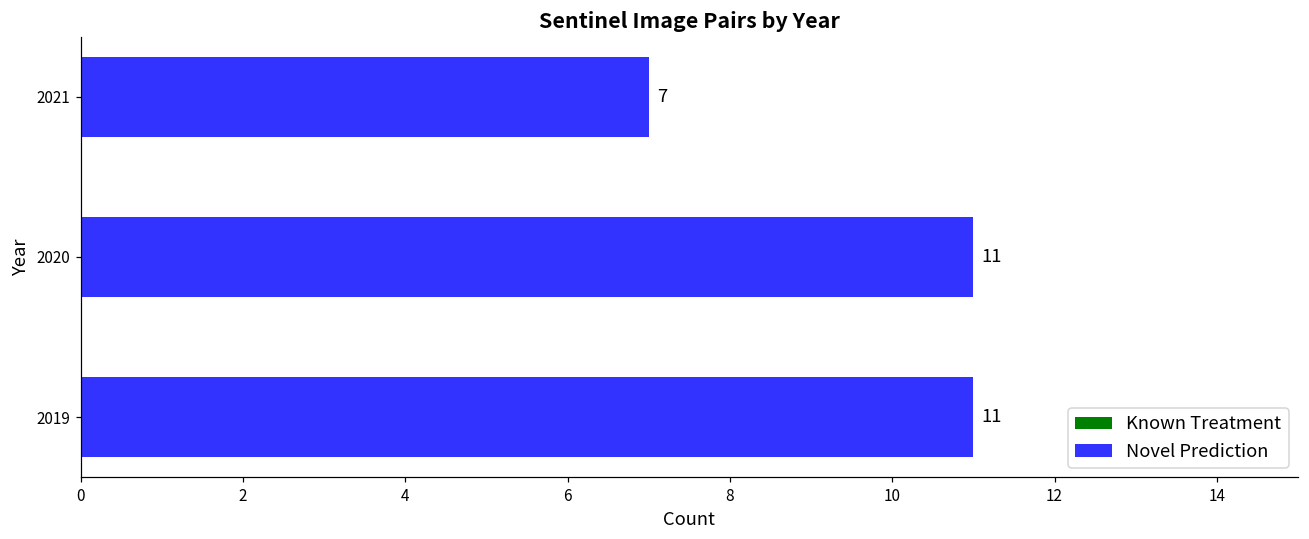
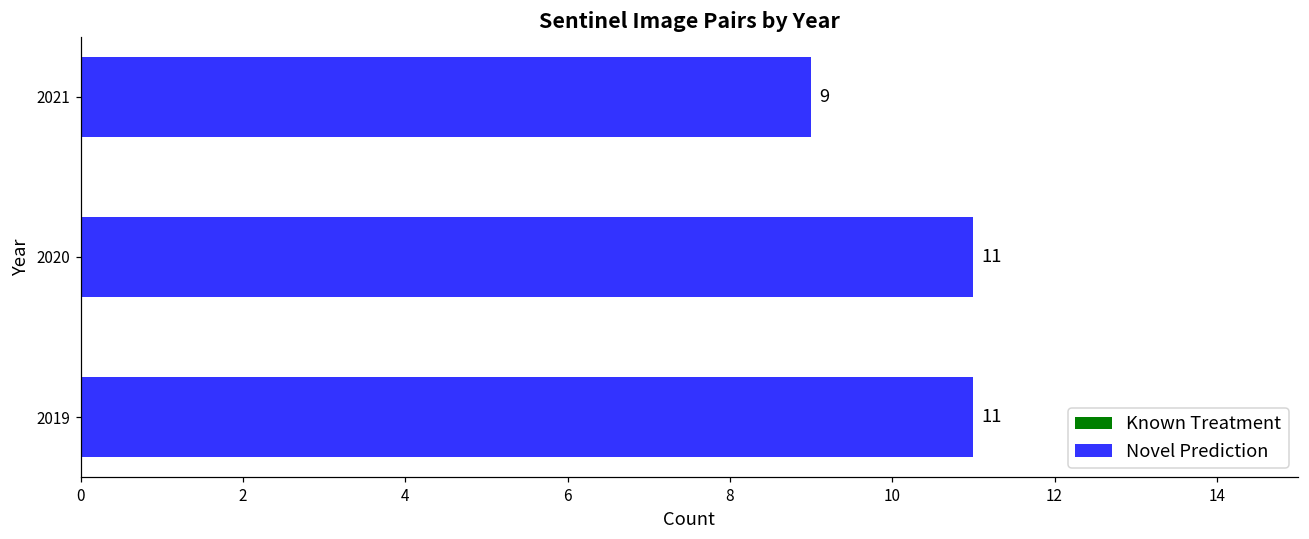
2021: 7 -> 9
